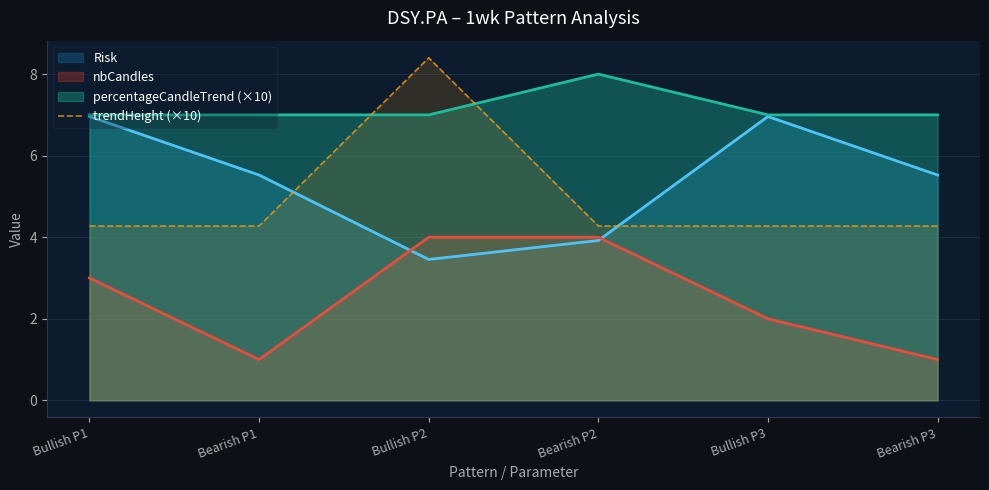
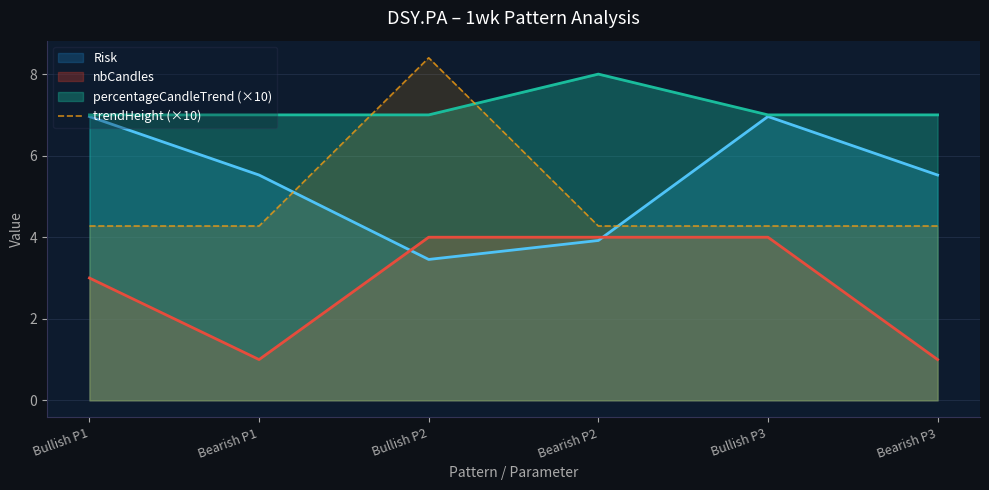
nbCandles, Bullish P3: 2 -> 4
